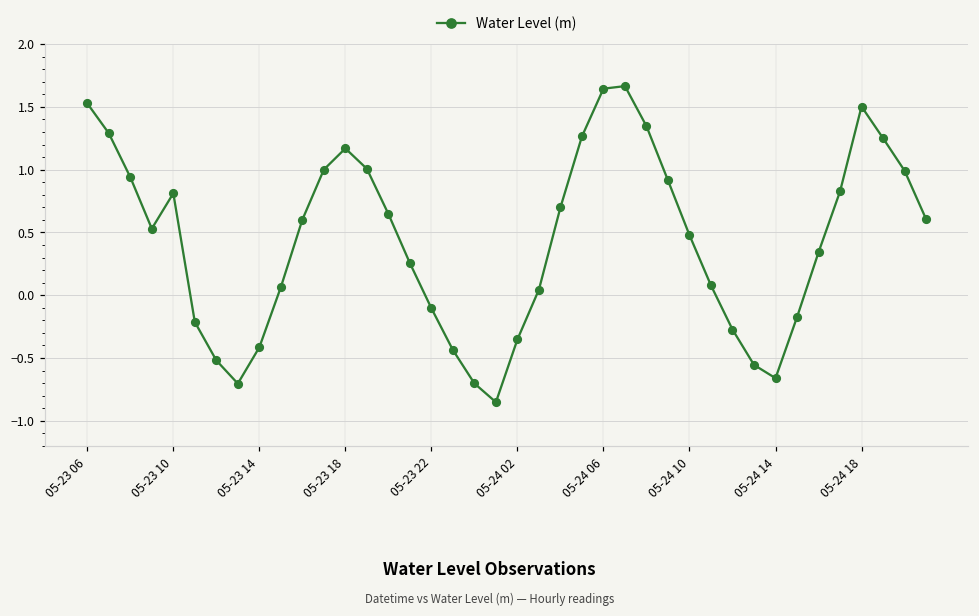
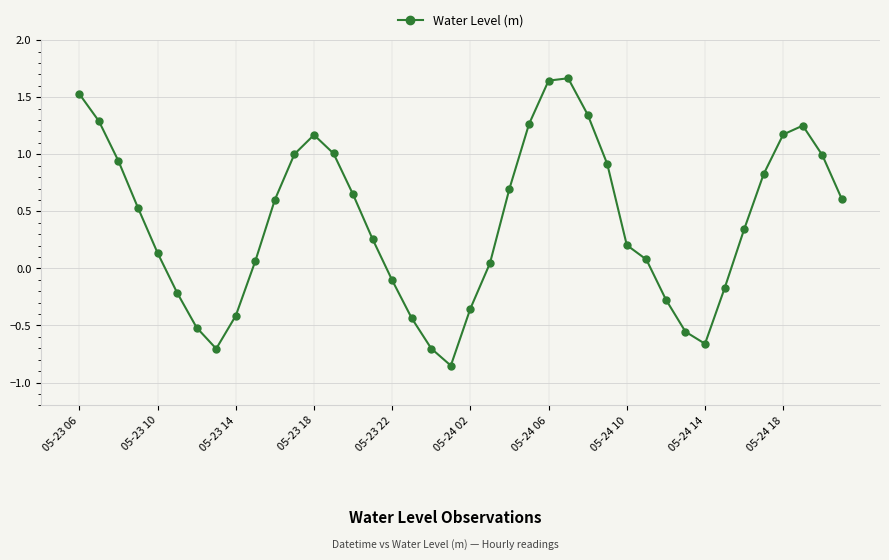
05-23 10: 0.81 -> 0.14
05-24 10: 0.48 -> 0.20
05-24 18: 1.50 -> 1.17
